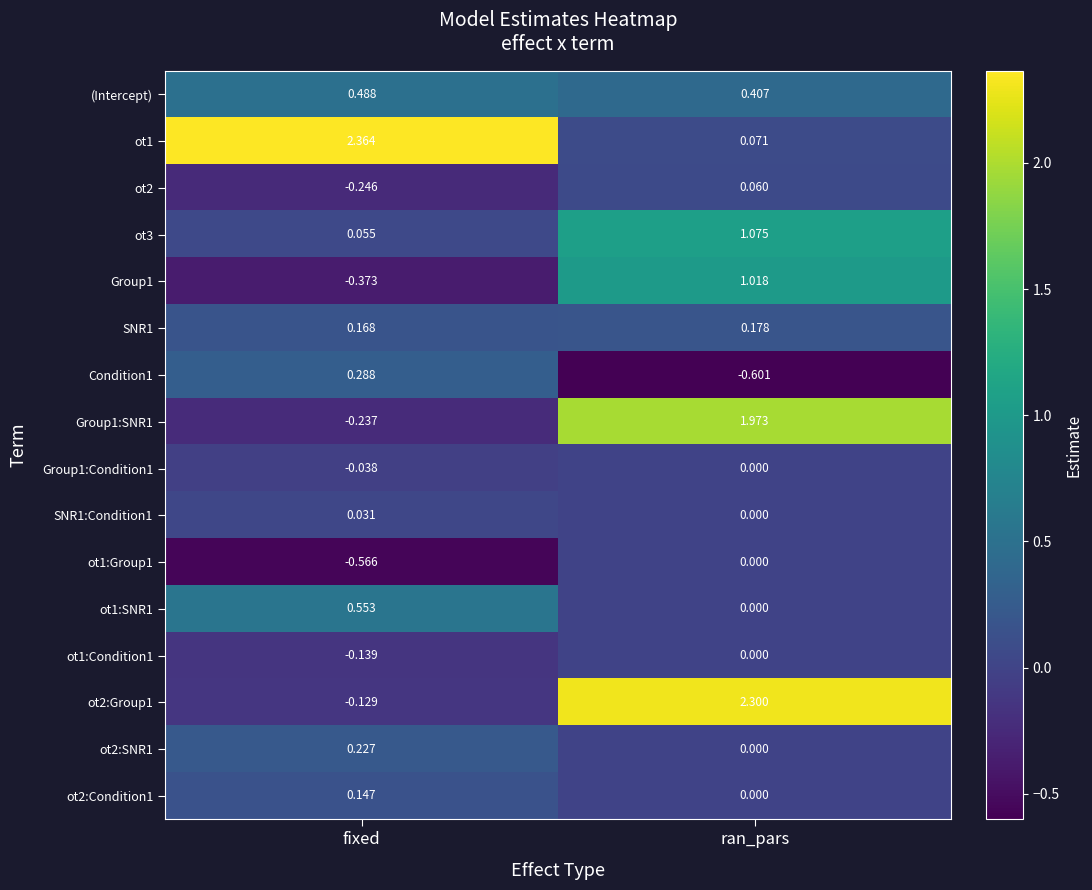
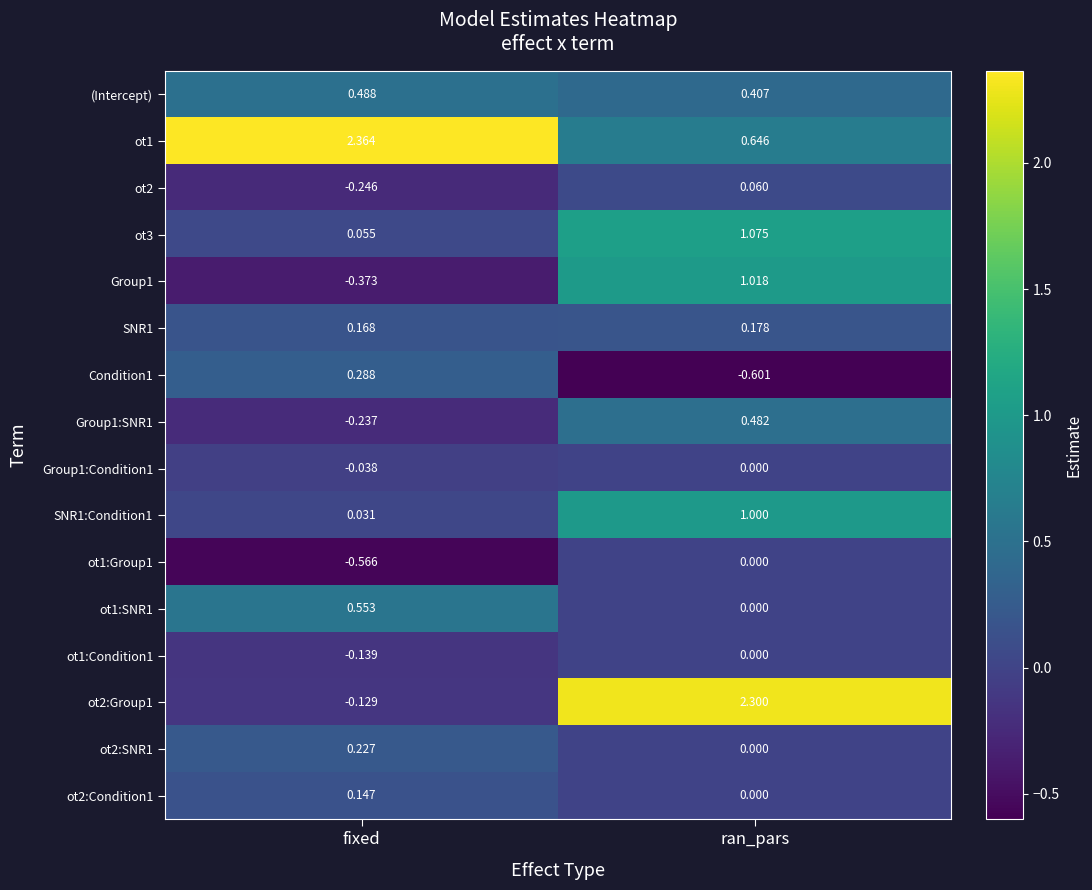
ot1, ran_pars: 0.071 -> 0.646
Group1:SNR1, ran_pars: 1.973 -> 0.482
SNR1:Condition1, ran_pars: 0.000 -> 1.000
